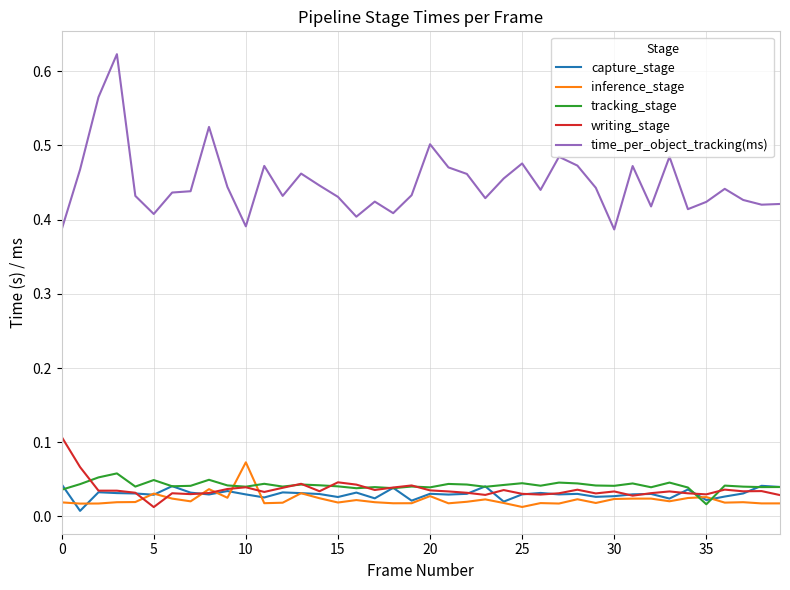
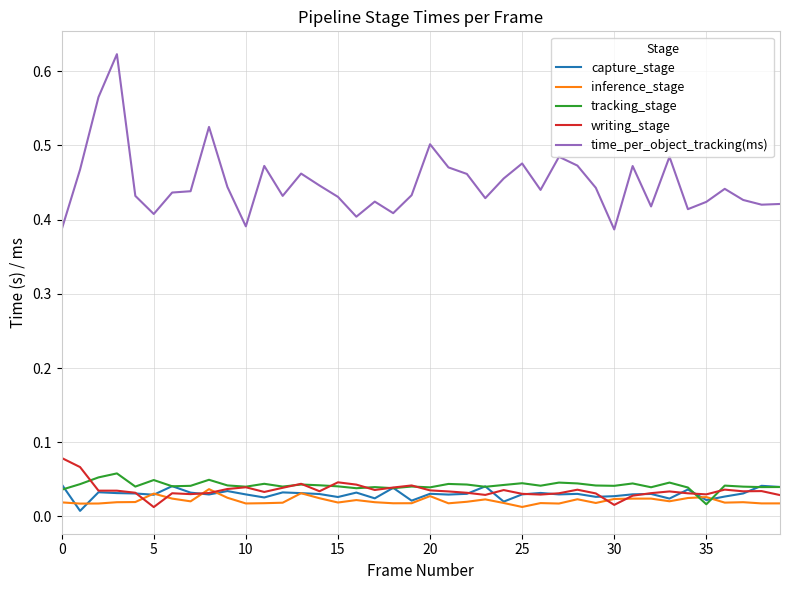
writing_stage, 0: 0.11 -> 0.08
inference_stage, 10: 0.07 -> 0.02
writing_stage, 30: 0.03 -> 0.02
